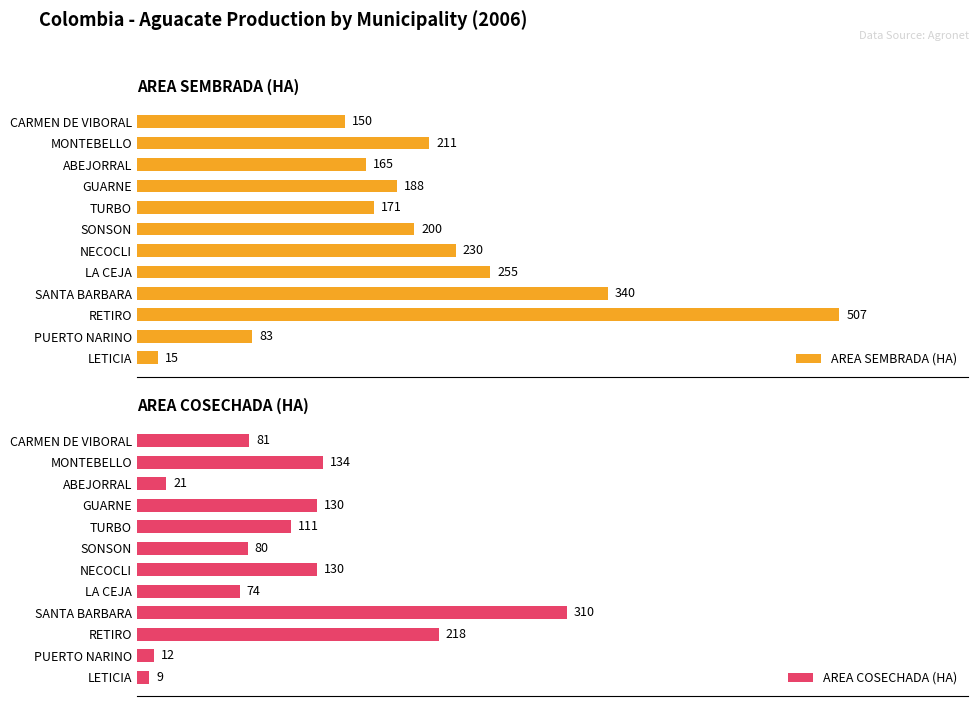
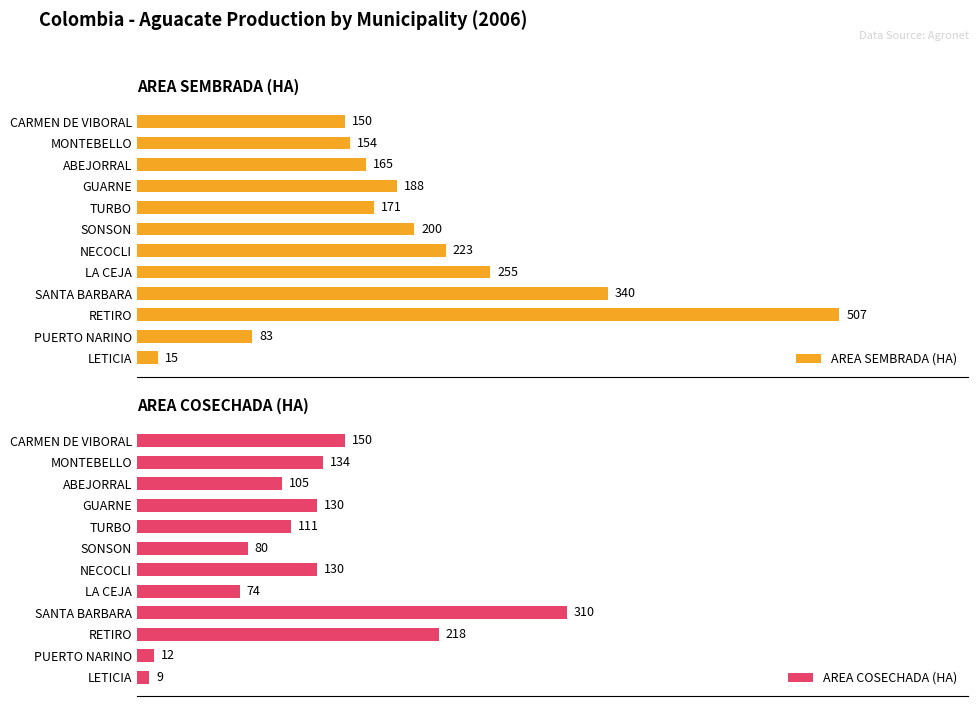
AREA SEMBRADA (HA), MONTEBELLO: 211 -> 154
AREA SEMBRADA (HA), NECOCLI: 230 -> 223
AREA COSECHADA (HA), CARMEN DE VIBORAL: 81 -> 150
AREA COSECHADA (HA), ABEJORRAL: 21 -> 105
